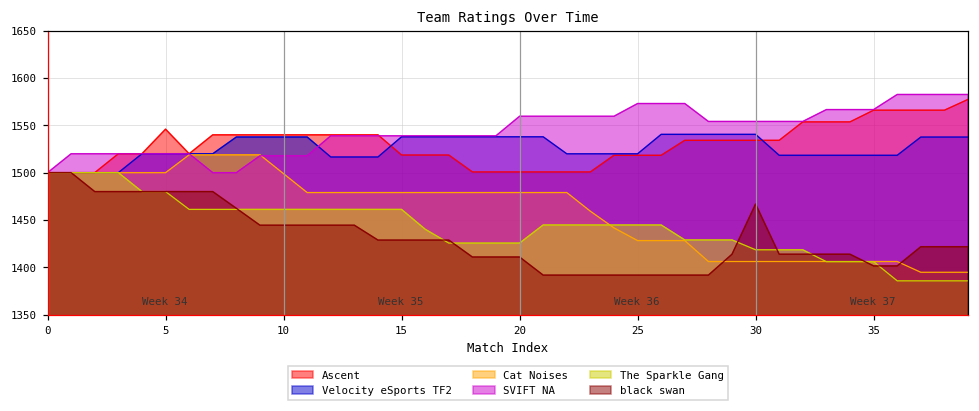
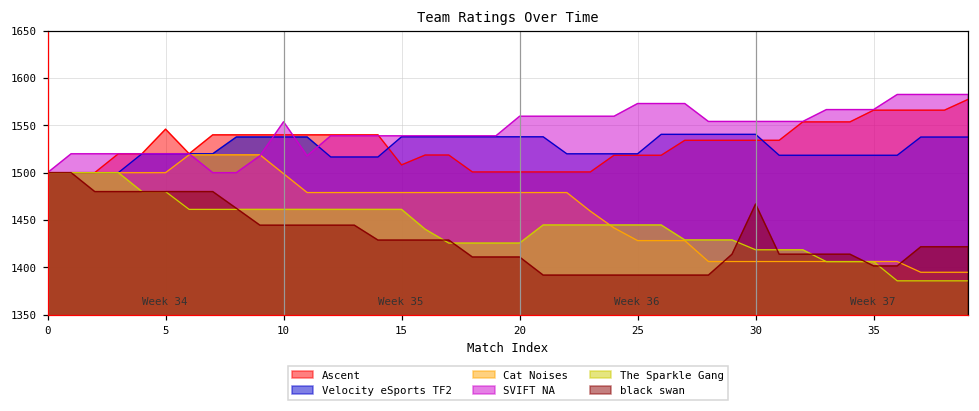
SVIFT NA, 10: 1520 -> 1550
Ascent, 15: 1520 -> 1510
